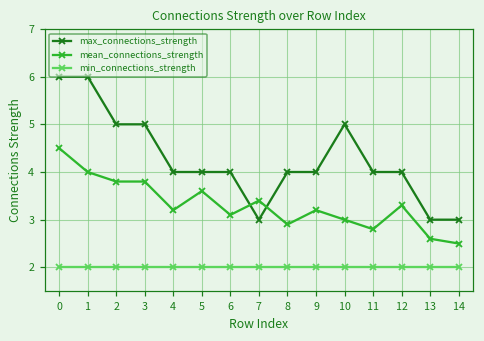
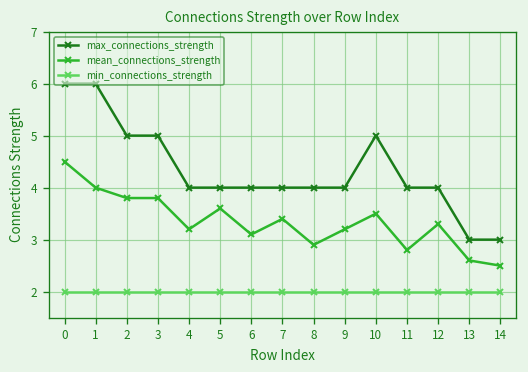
max_connections_strength, 7: 3 -> 4
mean_connections_strength, 10: 3.0 -> 3.5
